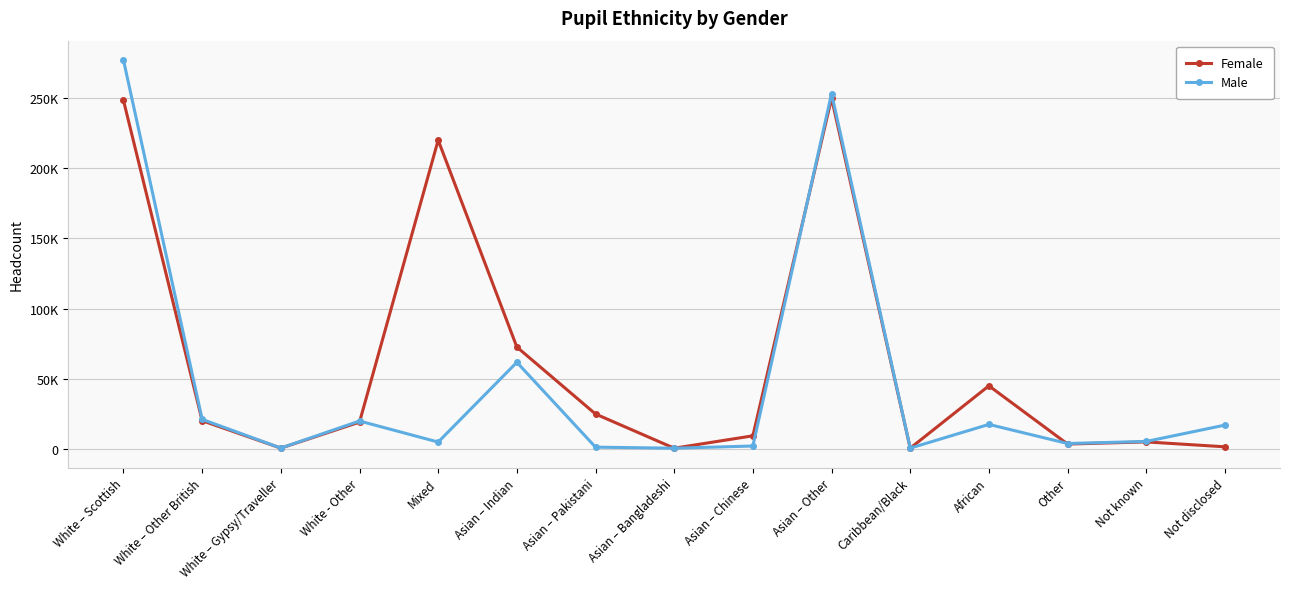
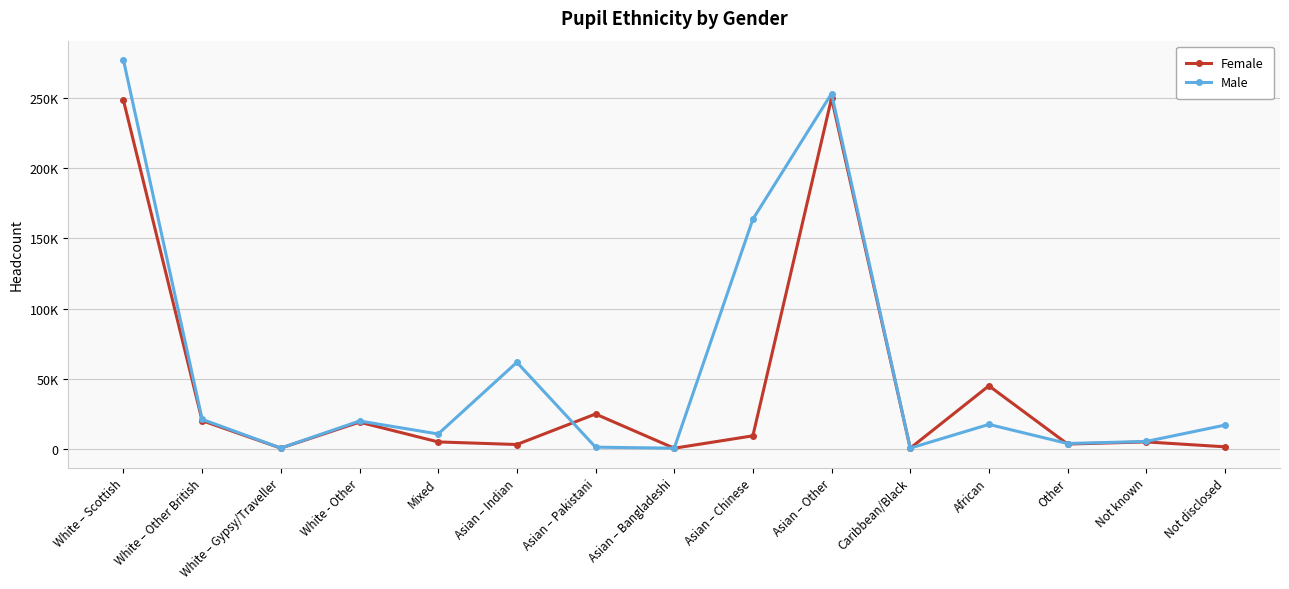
Female, Mixed: 220000 -> 5000
Male, Mixed: 5000 -> 11000
Female, Asian – Indian: 73000 -> 3000
Male, Asian – Chinese: 2000 -> 164000
